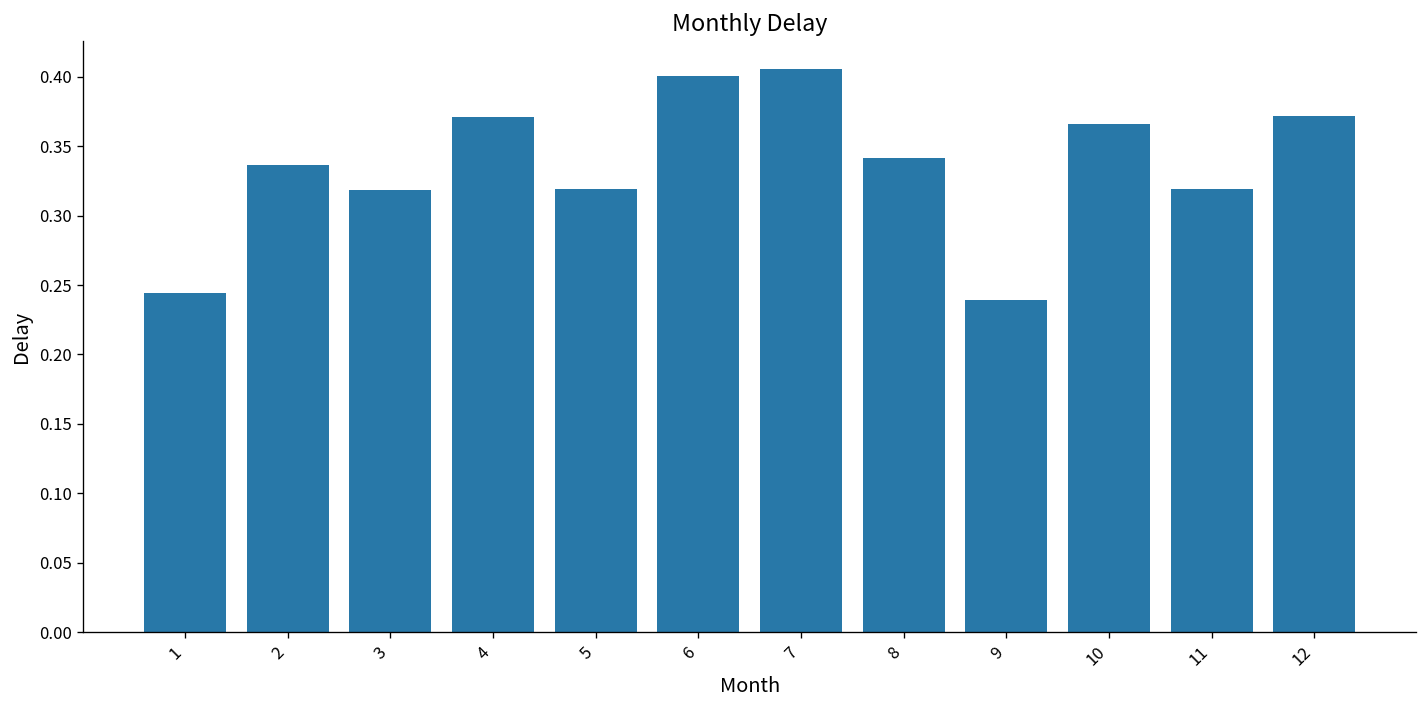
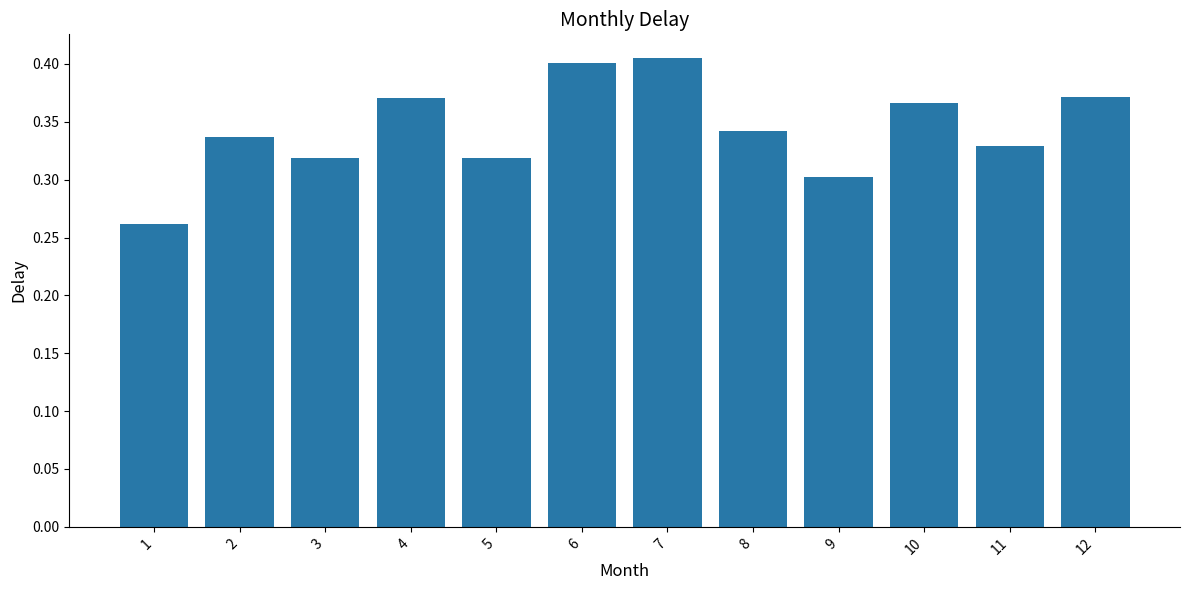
1: 0.244 -> 0.261
9: 0.239 -> 0.302
11: 0.319 -> 0.329
